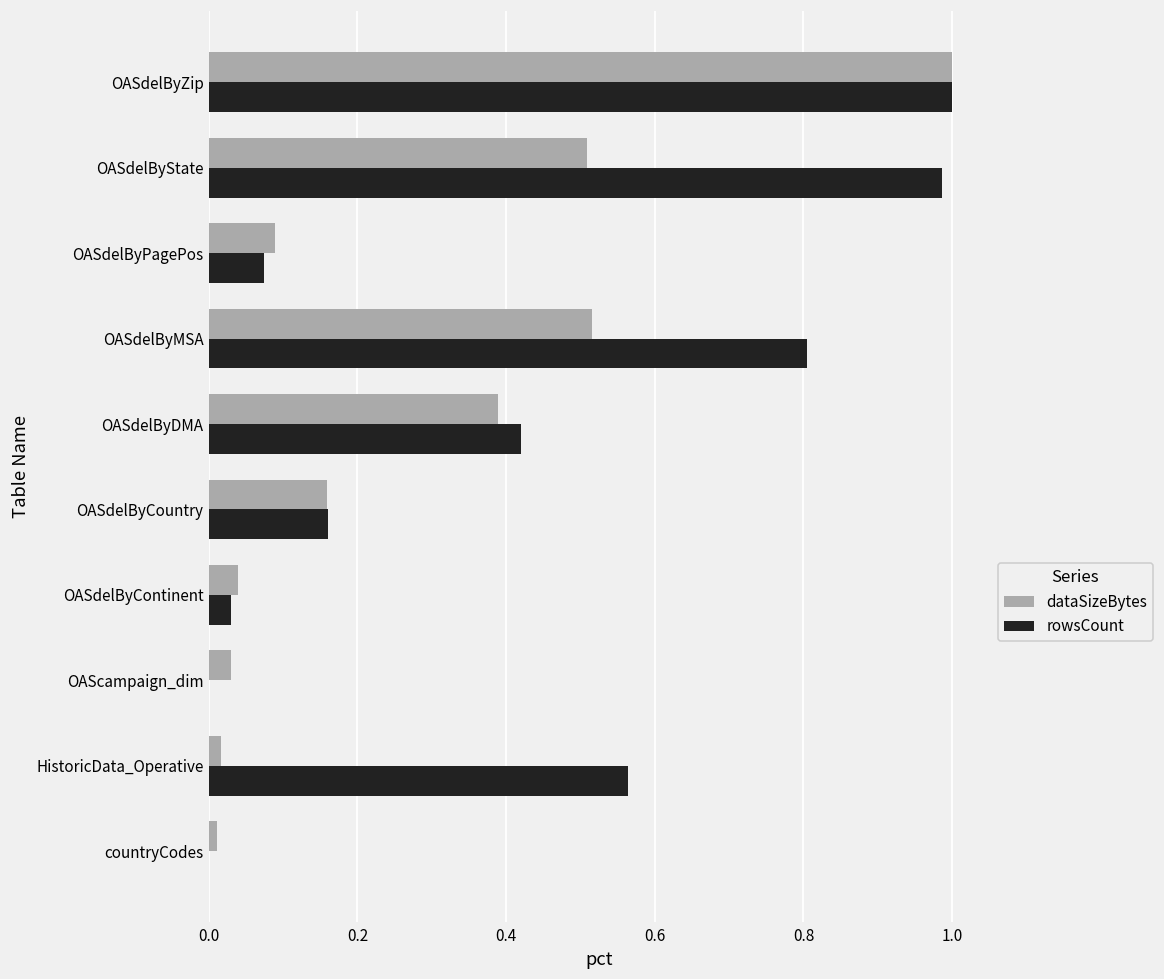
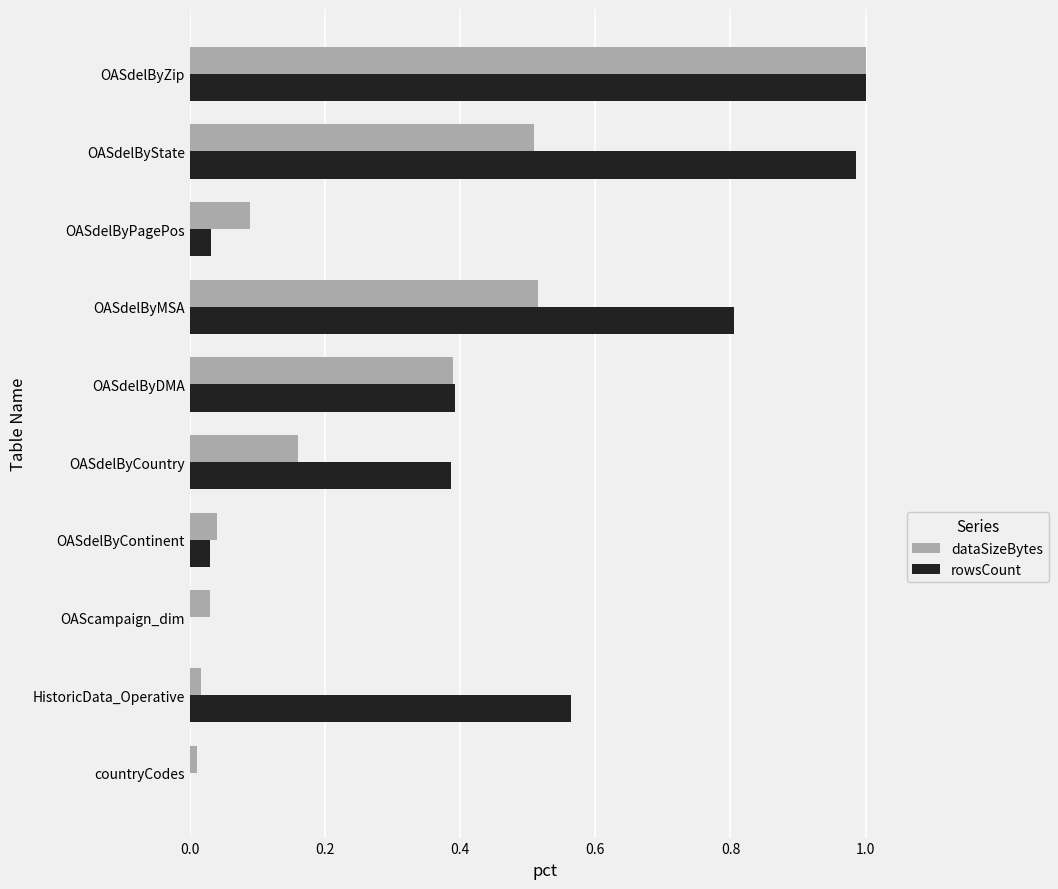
rowsCount, OASdelByPagePos: 0.07 -> 0.03
rowsCount, OASdelByDMA: 0.42 -> 0.39
rowsCount, OASdelByCountry: 0.16 -> 0.39
